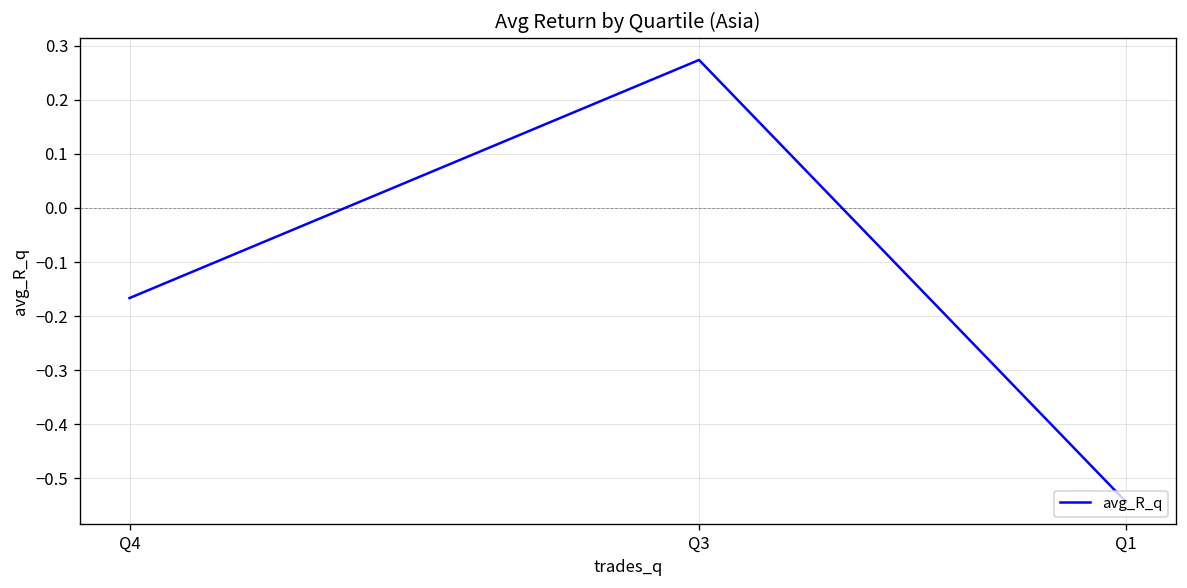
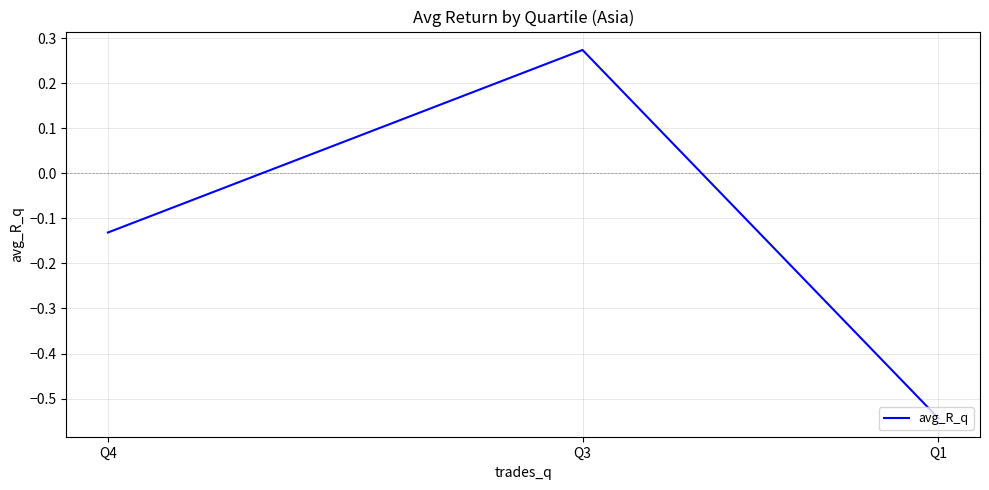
Q4: -0.17 -> -0.13
